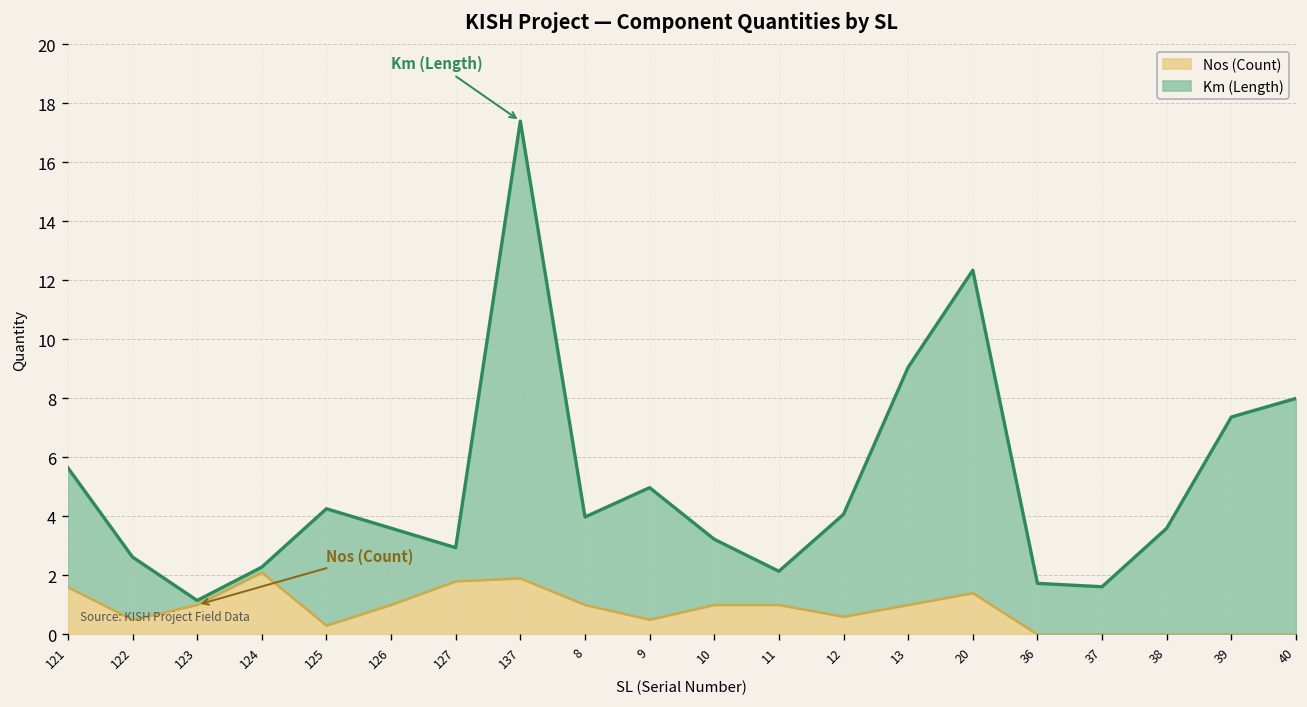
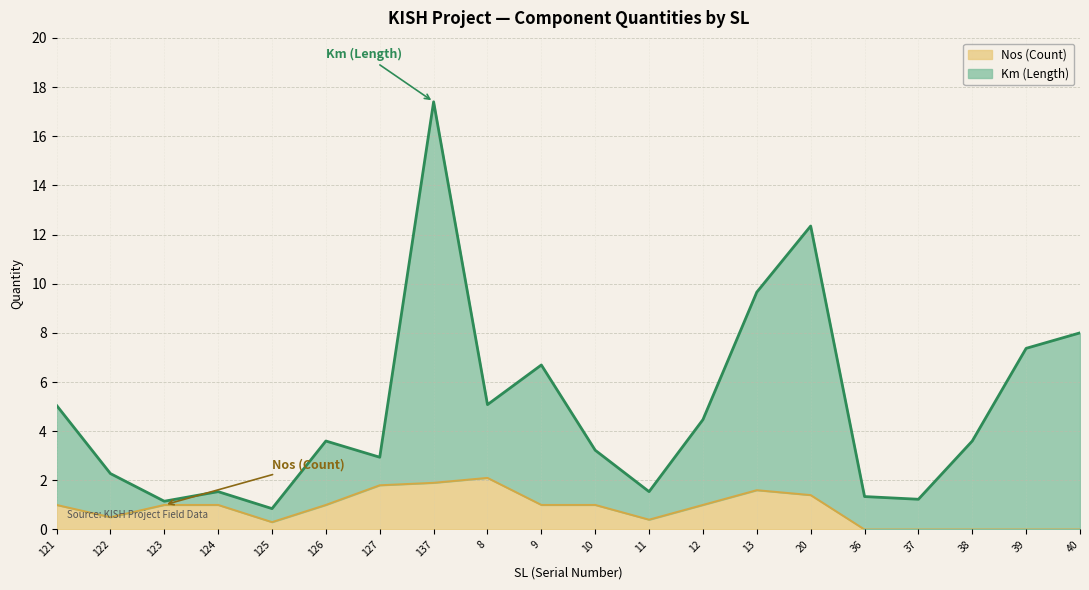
Nos (Count), 121: 1.6 -> 1.0
Km (Length), 122: 2.1 -> 1.8
Nos (Count), 124: 2.1 -> 1.0
Km (Length), 124: 0.2 -> 0.5
Km (Length), 125: 4.0 -> 0.6
Nos (Count), 8: 1.0 -> 2.1
Nos (Count), 9: 0.5 -> 1.0
Km (Length), 9: 4.5 -> 5.7
Nos (Count), 11: 1.0 -> 0.4
Nos (Count), 12: 0.6 -> 1.0
Nos (Count), 13: 1.0 -> 1.6
Km (Length), 36: 1.7 -> 1.3
Km (Length), 37: 1.6 -> 1.2
